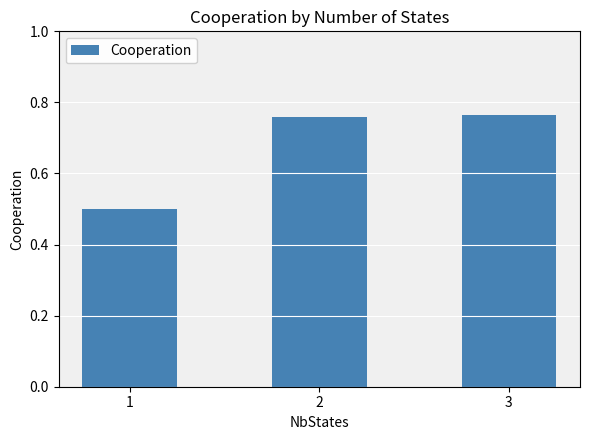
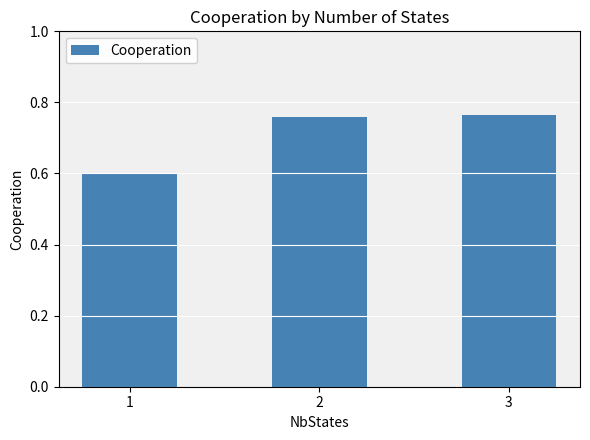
1: 0.5 -> 0.6
